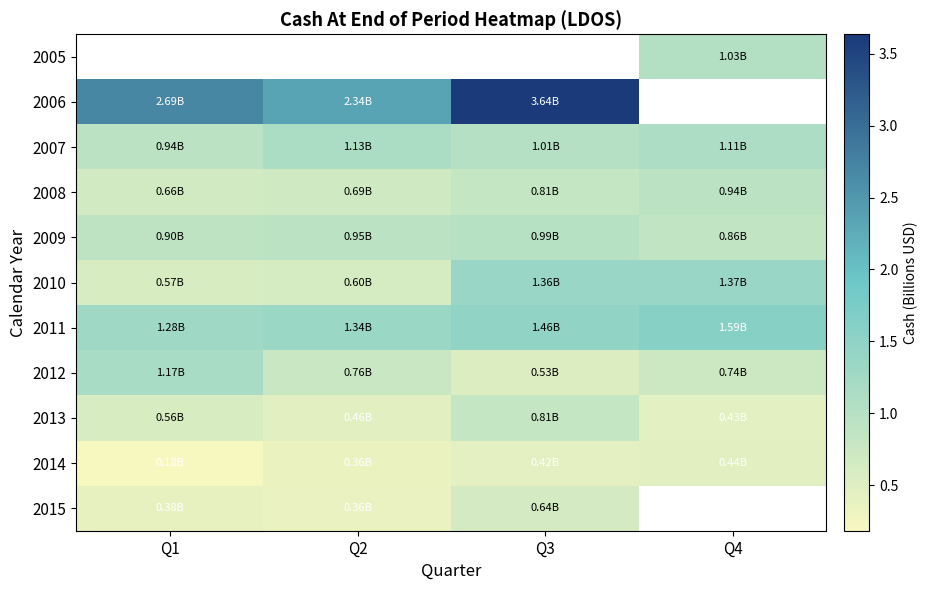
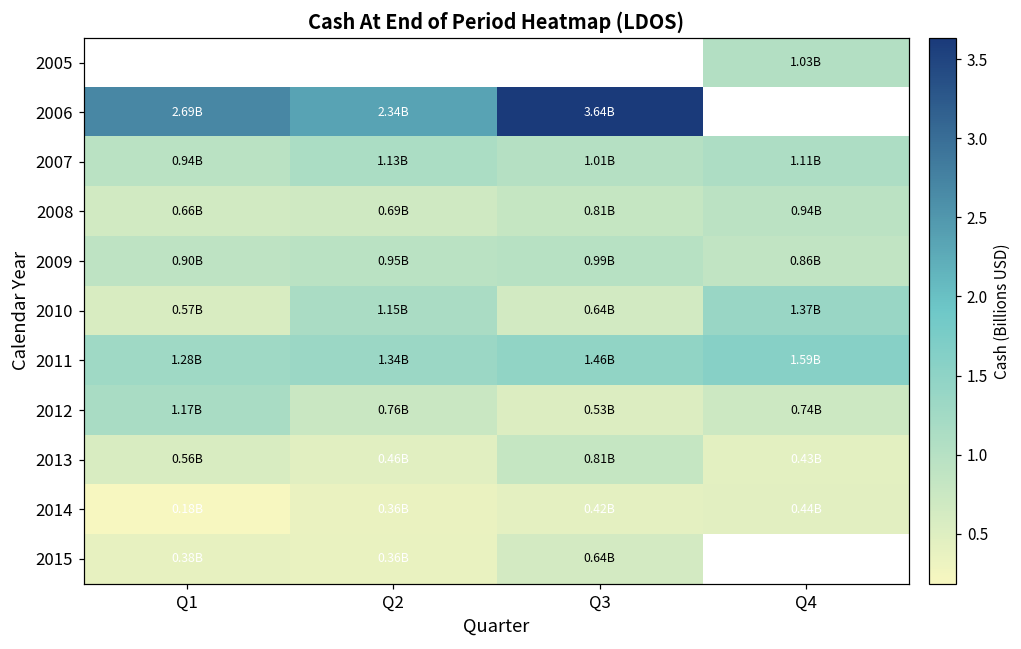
2010, Q2: 0.60B -> 1.15B
2010, Q3: 1.36B -> 0.64B
